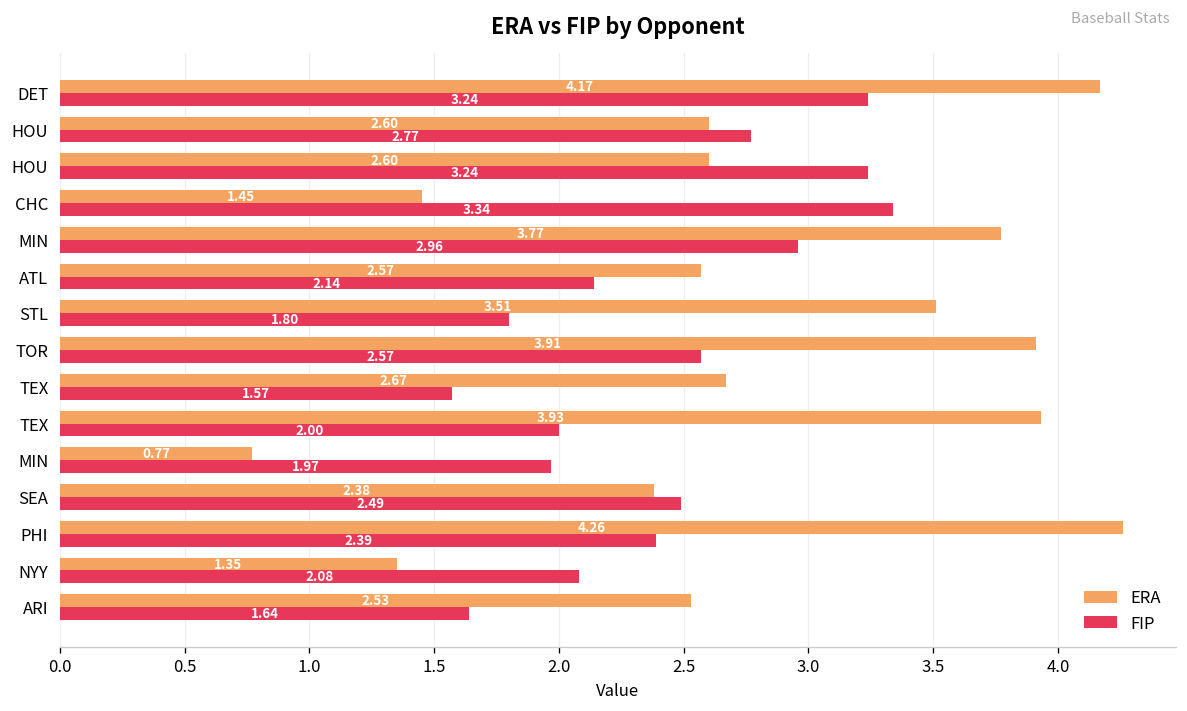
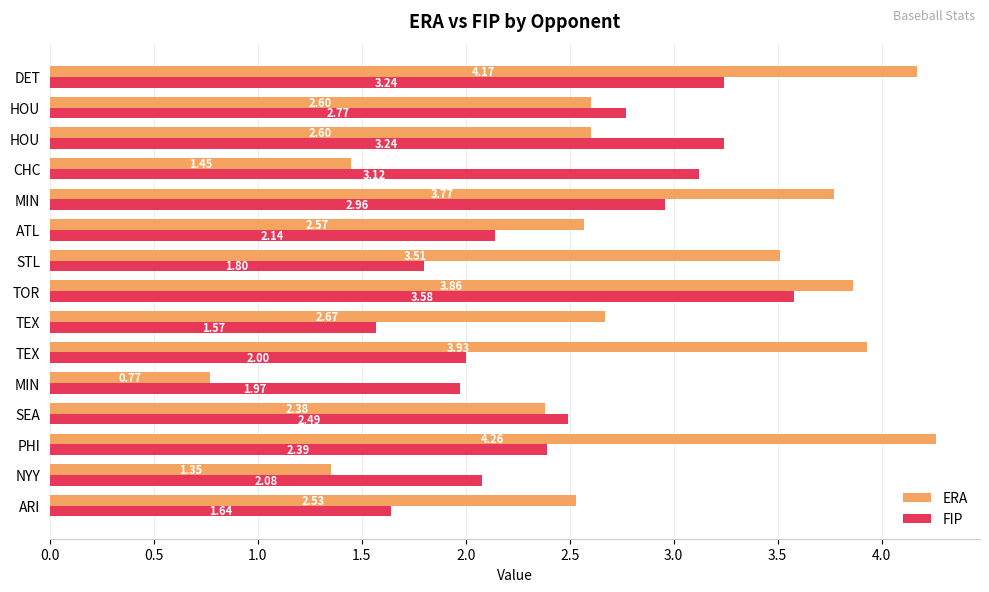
FIP, CHC: 3.34 -> 3.12
ERA, TOR: 3.91 -> 3.86
FIP, TOR: 2.57 -> 3.58
